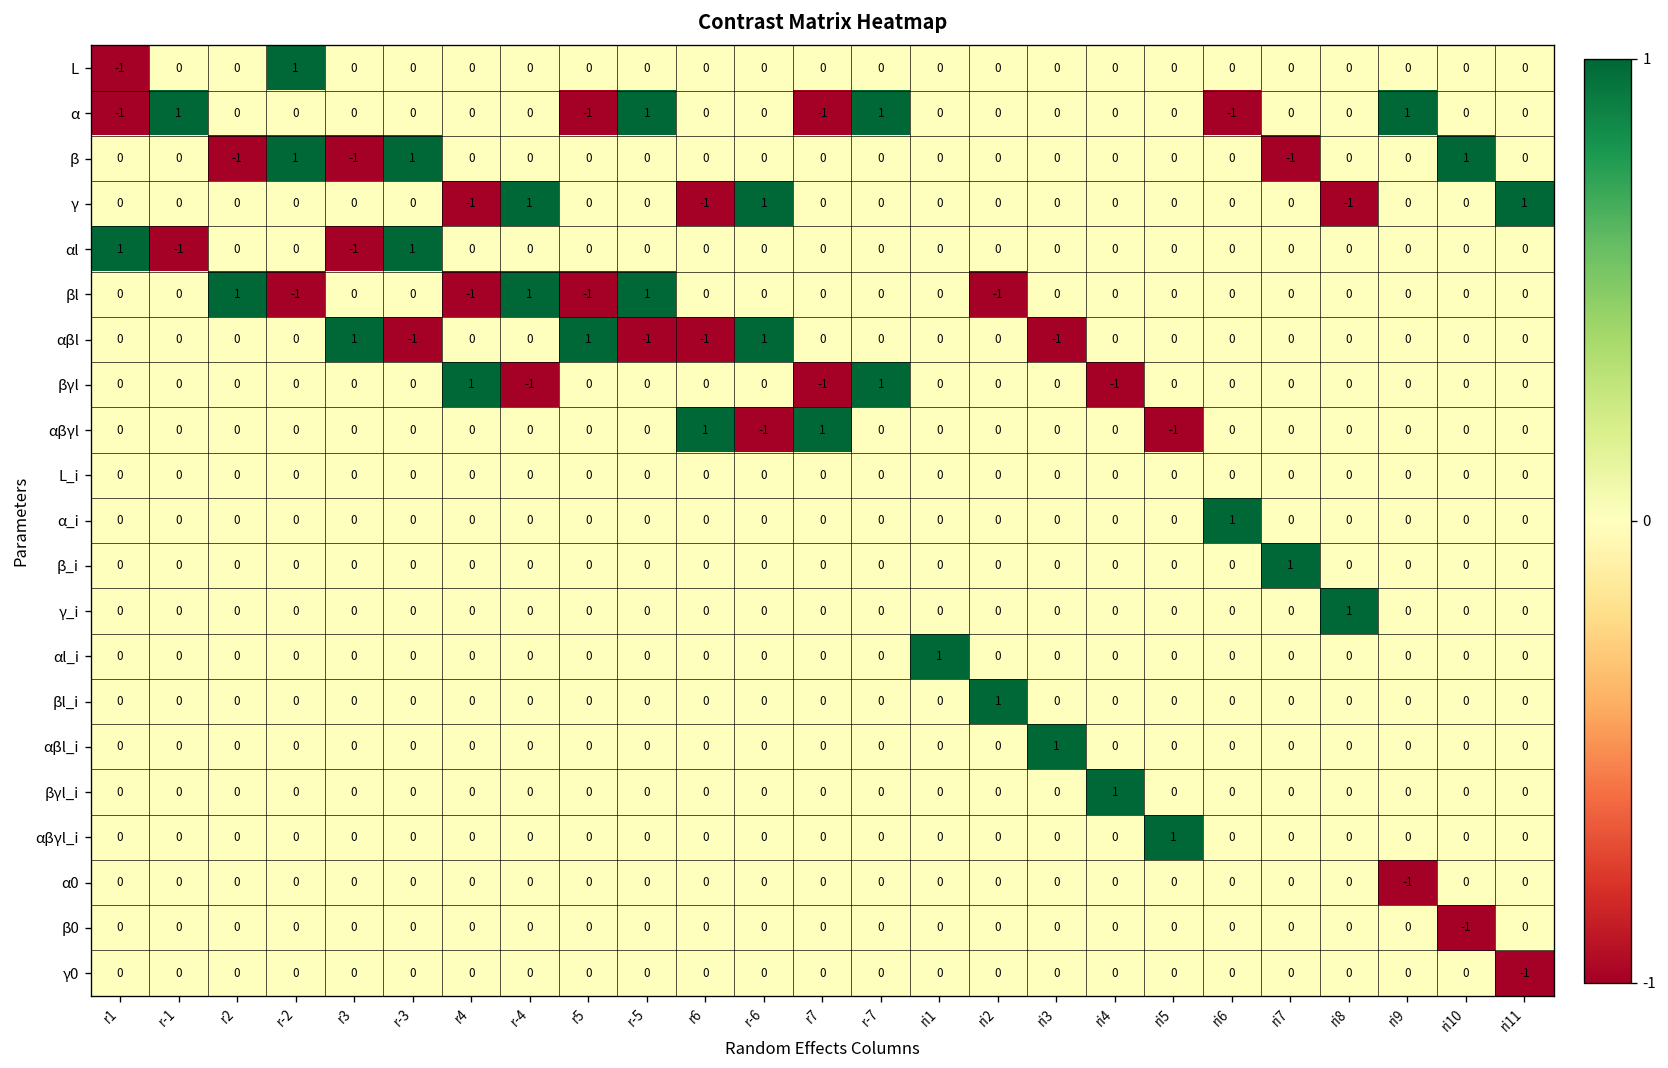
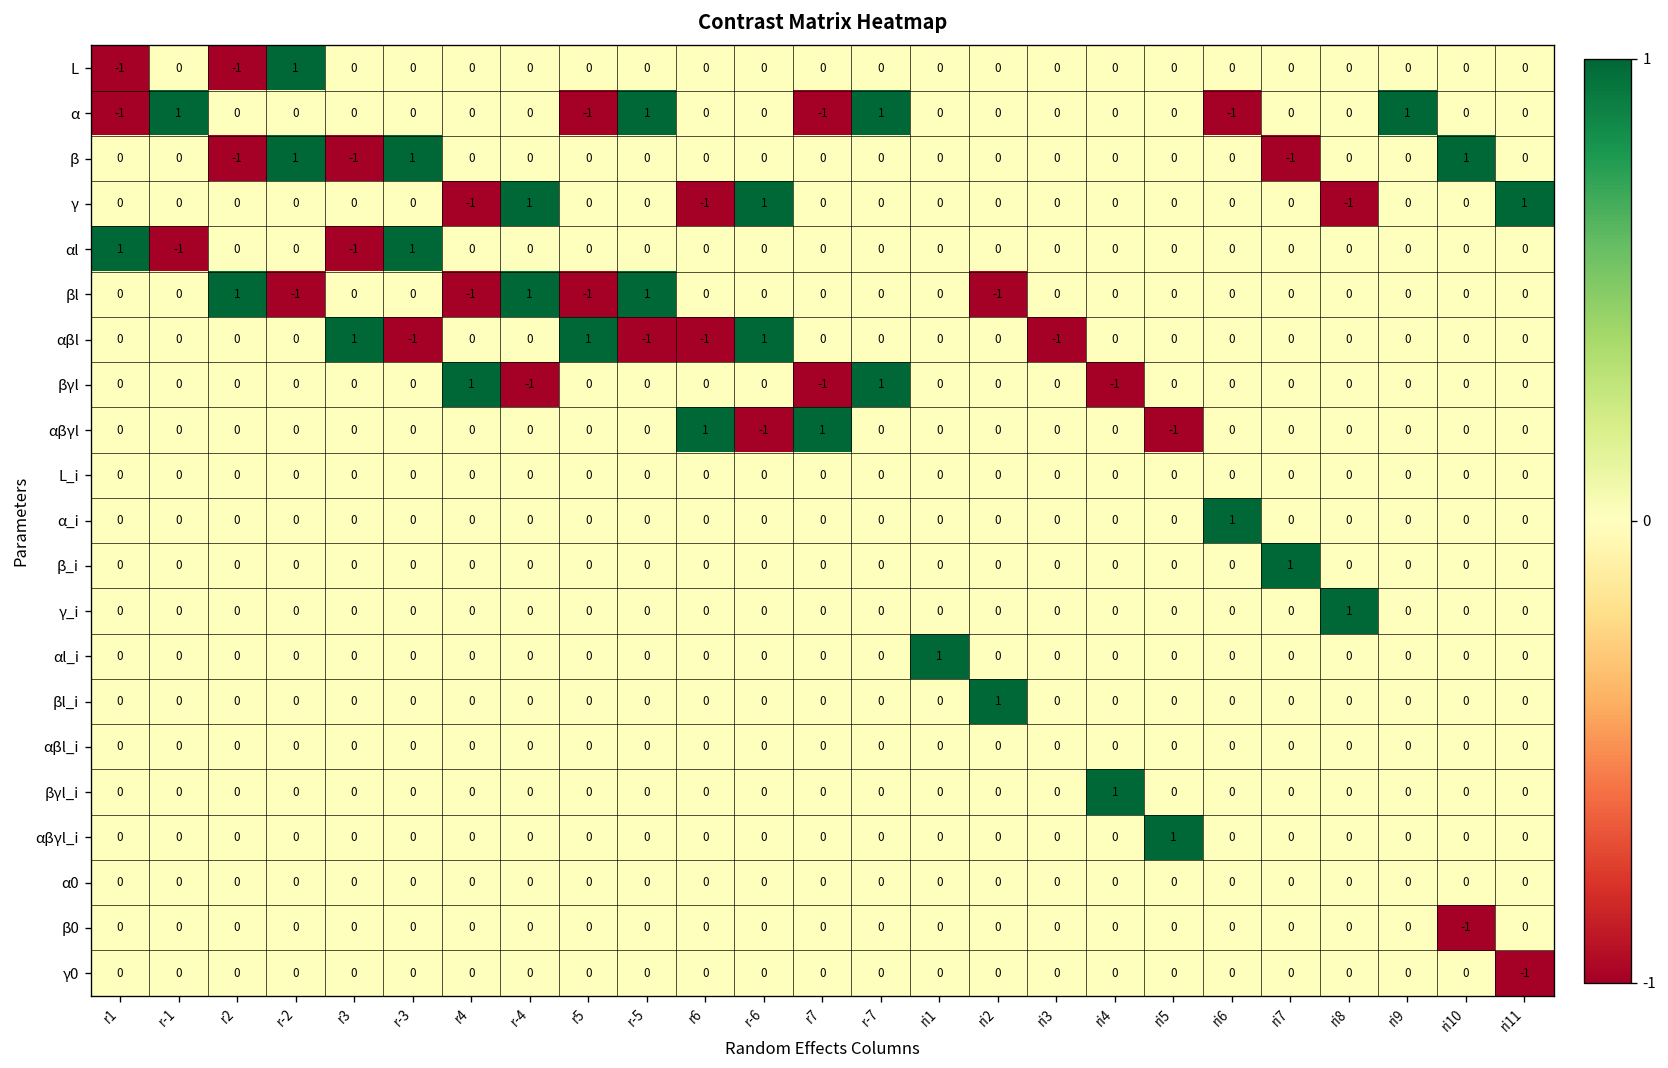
L, r2: 0 -> -1
αβl_i, ri3: 1 -> 0
α0, ri9: -1 -> 0
